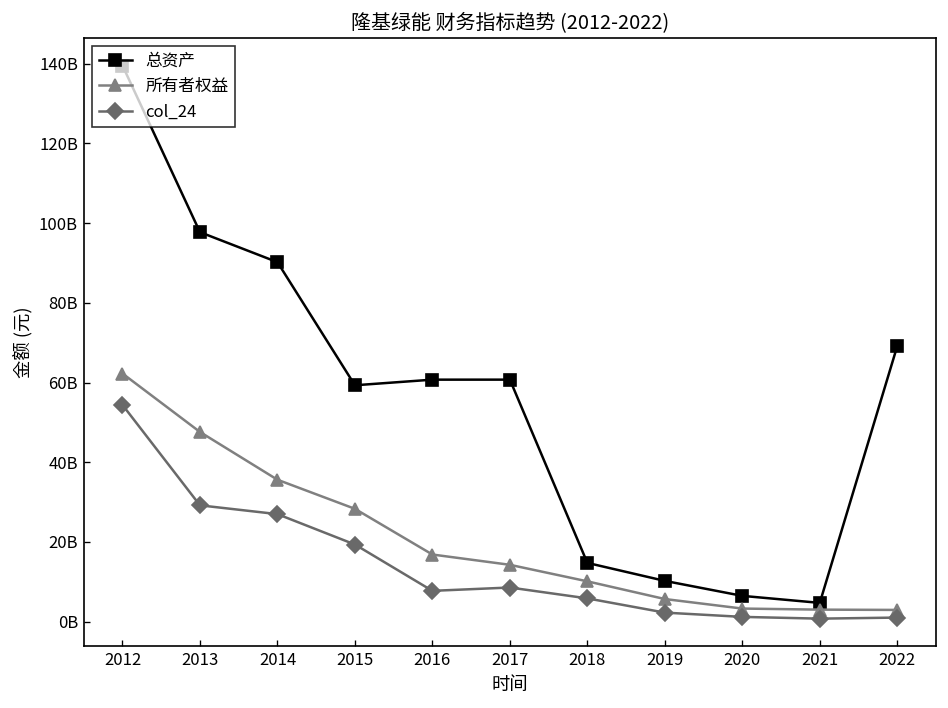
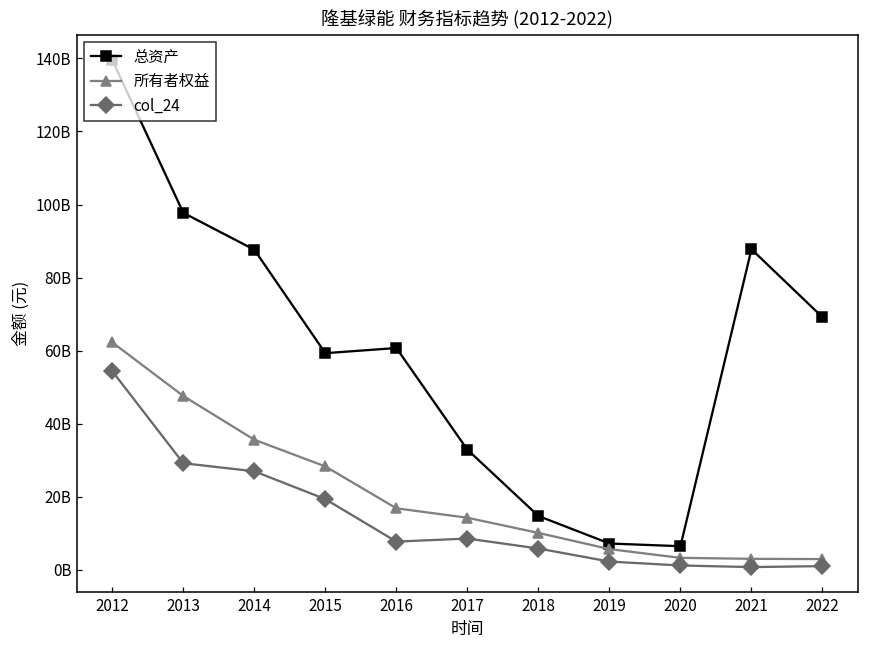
总资产, 2014: 90000000000 -> 88000000000
总资产, 2017: 61000000000 -> 33000000000
总资产, 2019: 10000000000 -> 7000000000
总资产, 2021: 5000000000 -> 88000000000
